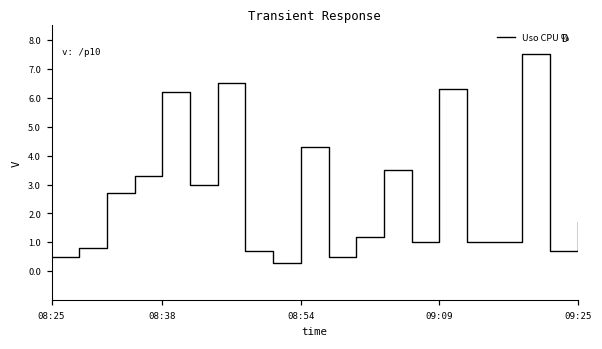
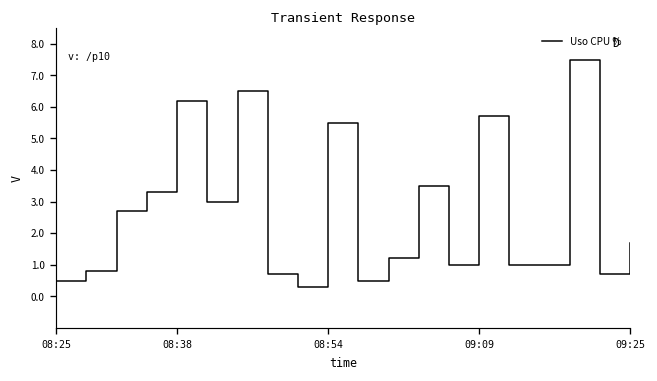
08:54: 4.3 -> 5.5
09:09: 6.3 -> 5.7
